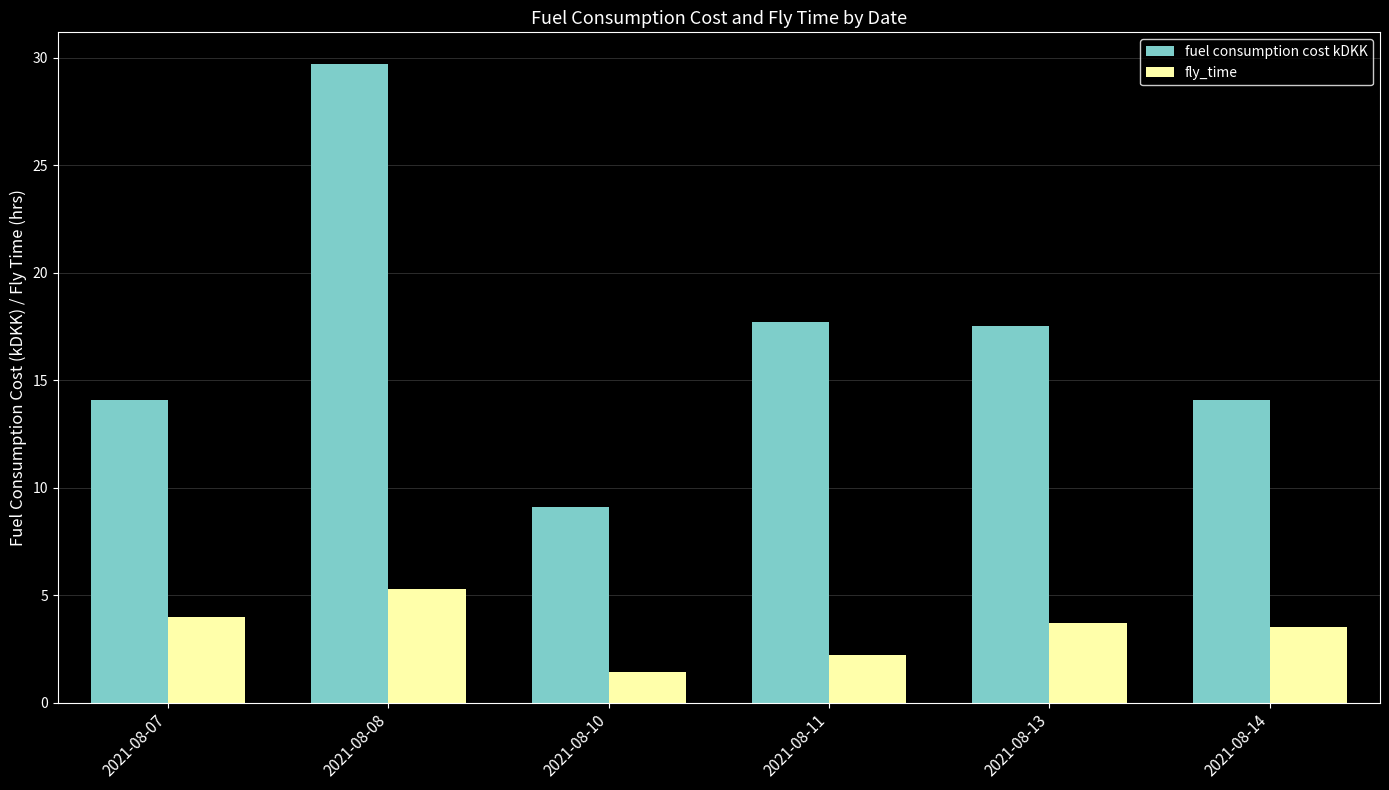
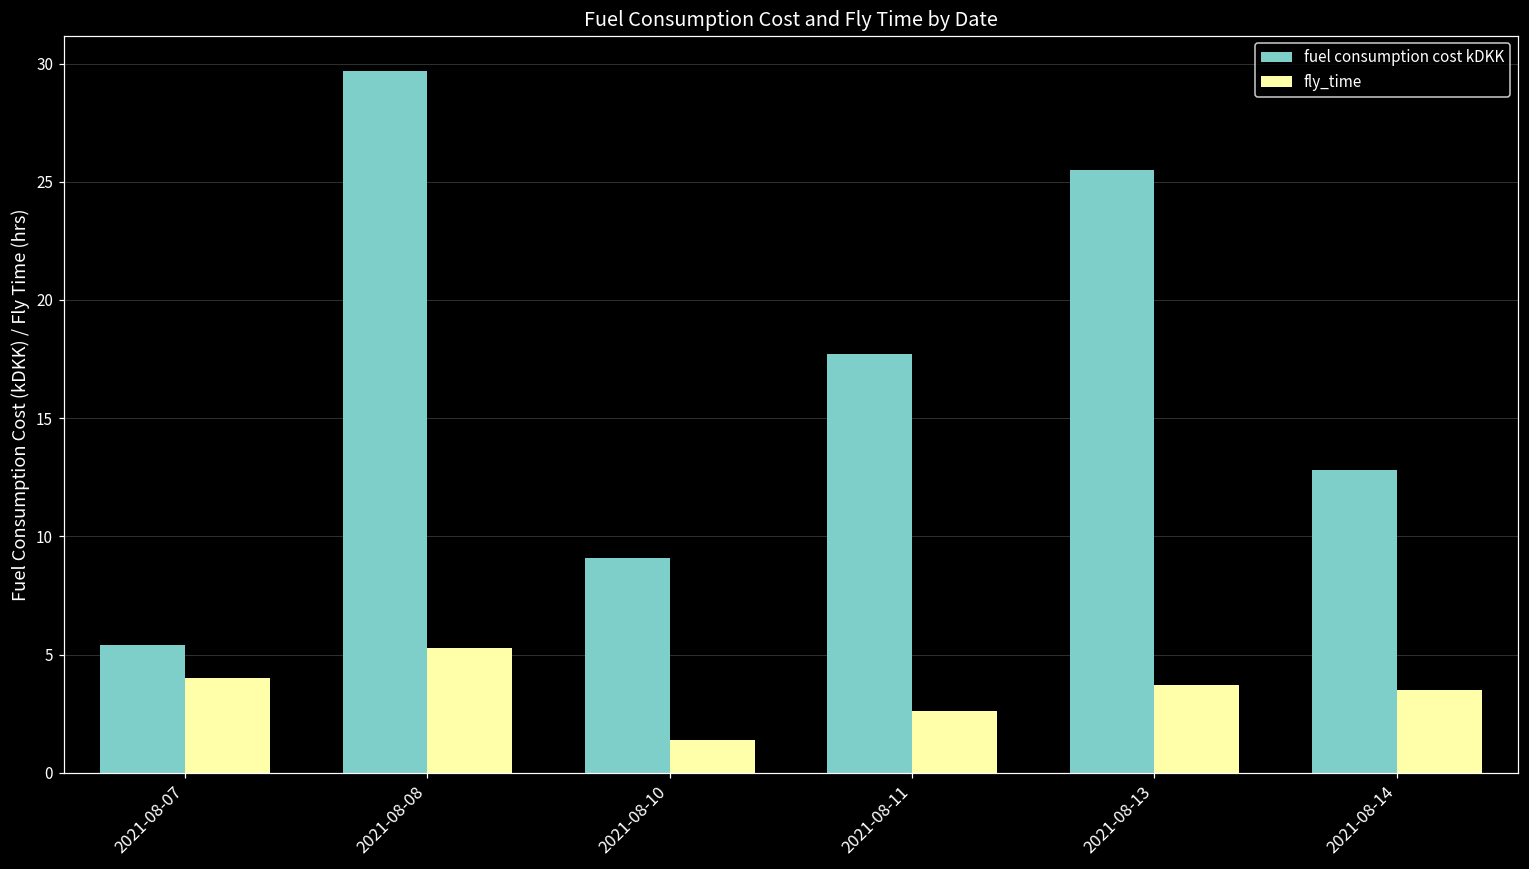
fuel consumption cost kDKK, 2021-08-07: 14.1 -> 5.4
fly_time, 2021-08-11: 2.2 -> 2.6
fuel consumption cost kDKK, 2021-08-13: 17.5 -> 25.5
fuel consumption cost kDKK, 2021-08-14: 14.1 -> 12.8
